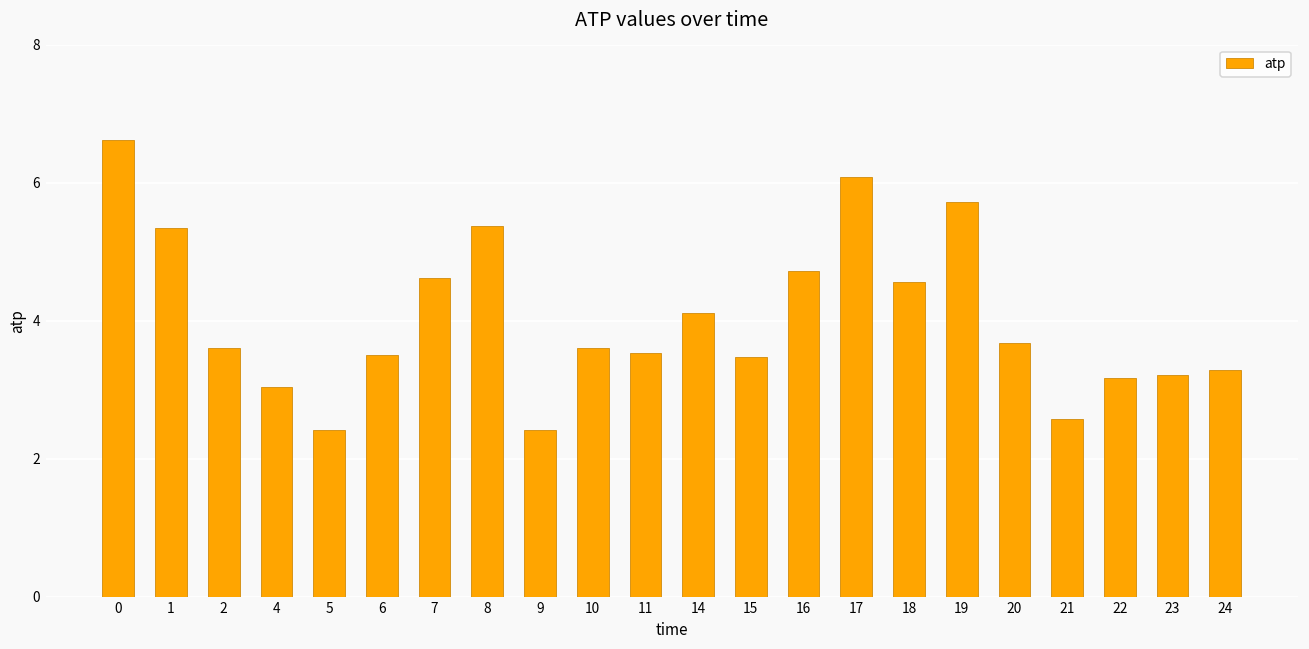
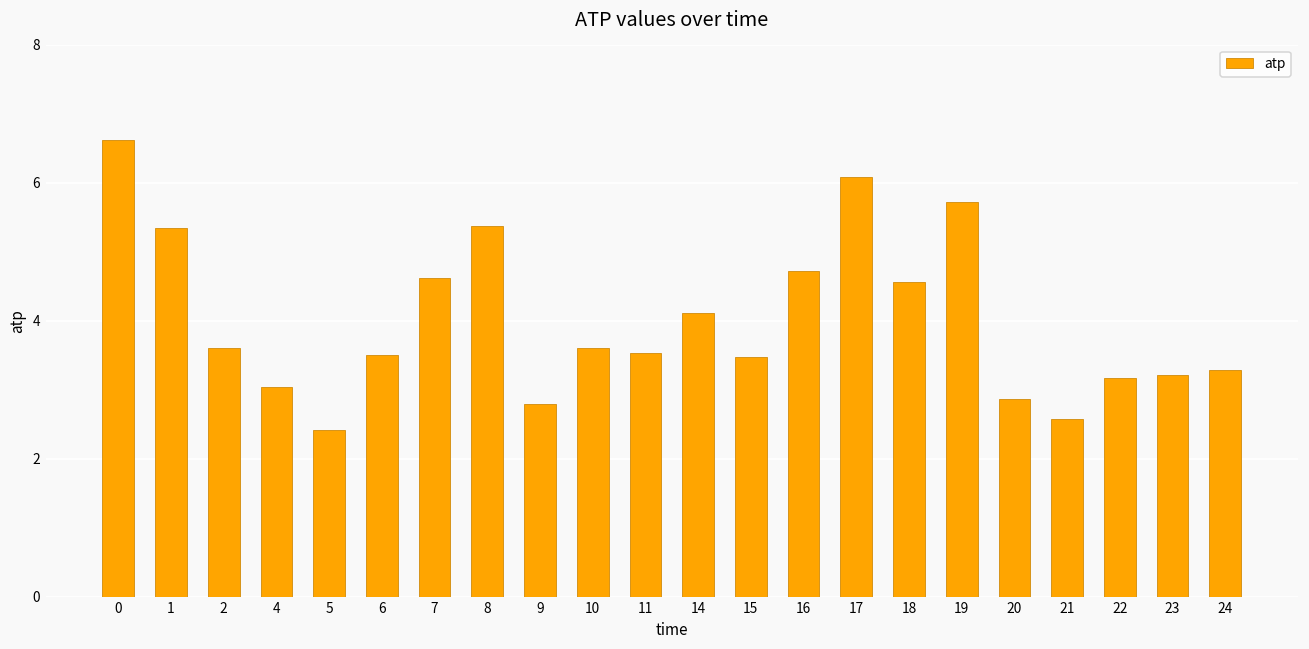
9: 2.4 -> 2.8
20: 3.7 -> 2.9
